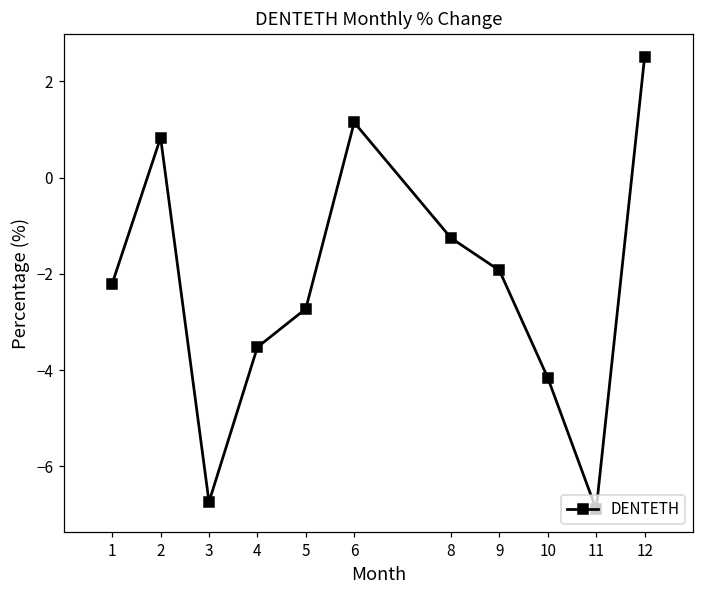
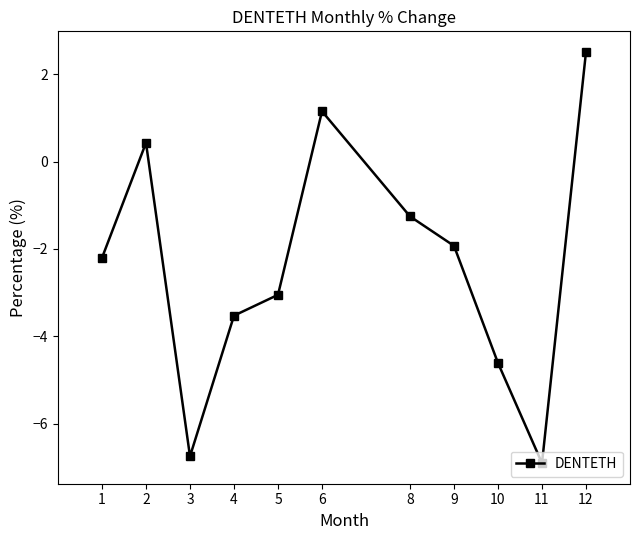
2: 0.8 -> 0.4
5: -2.7 -> -3.0
10: -4.2 -> -4.6
